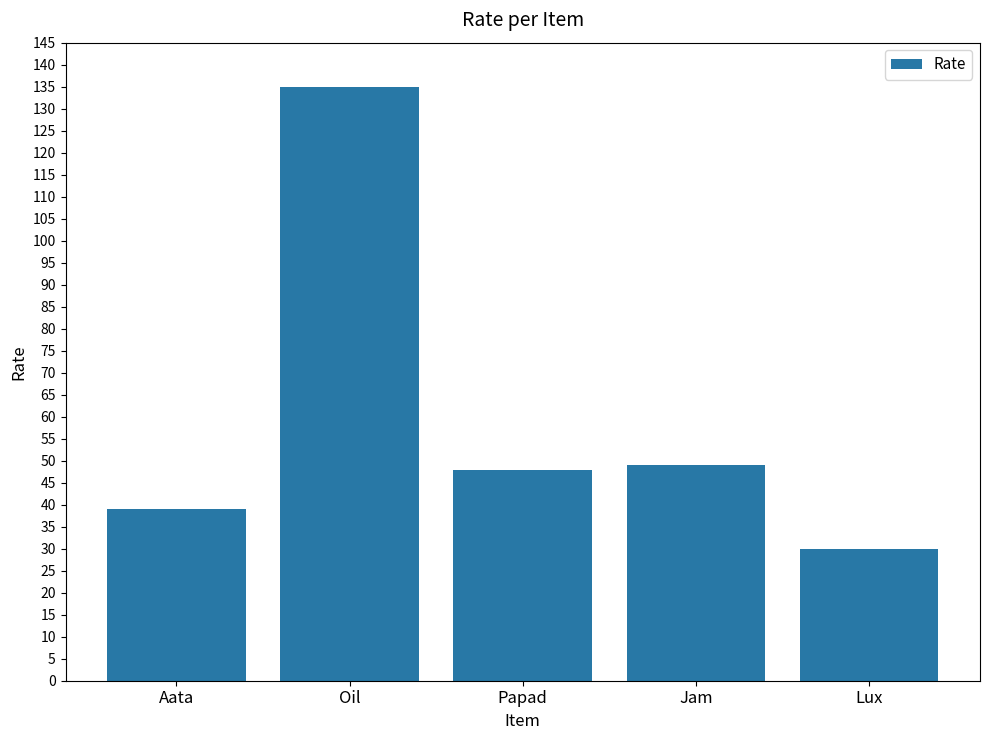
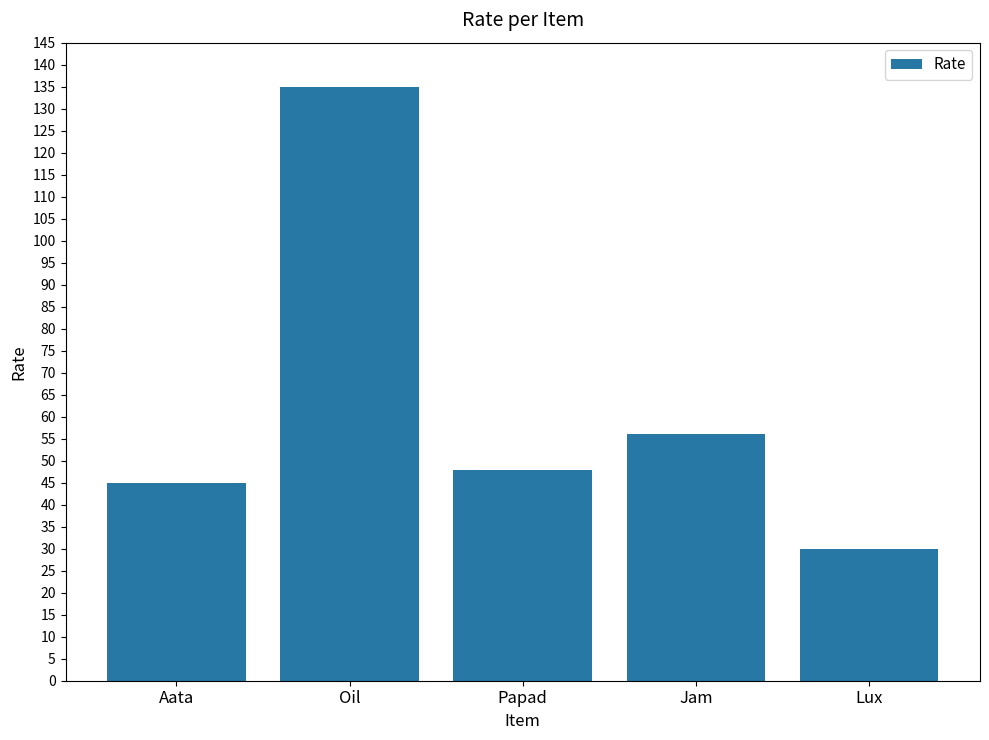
Aata: 39 -> 45
Jam: 49 -> 56
